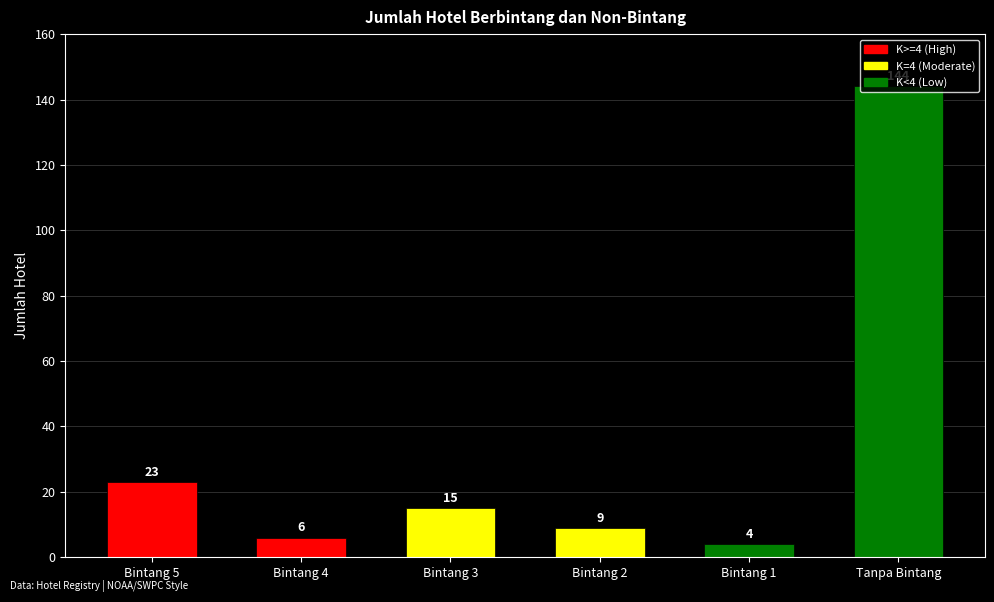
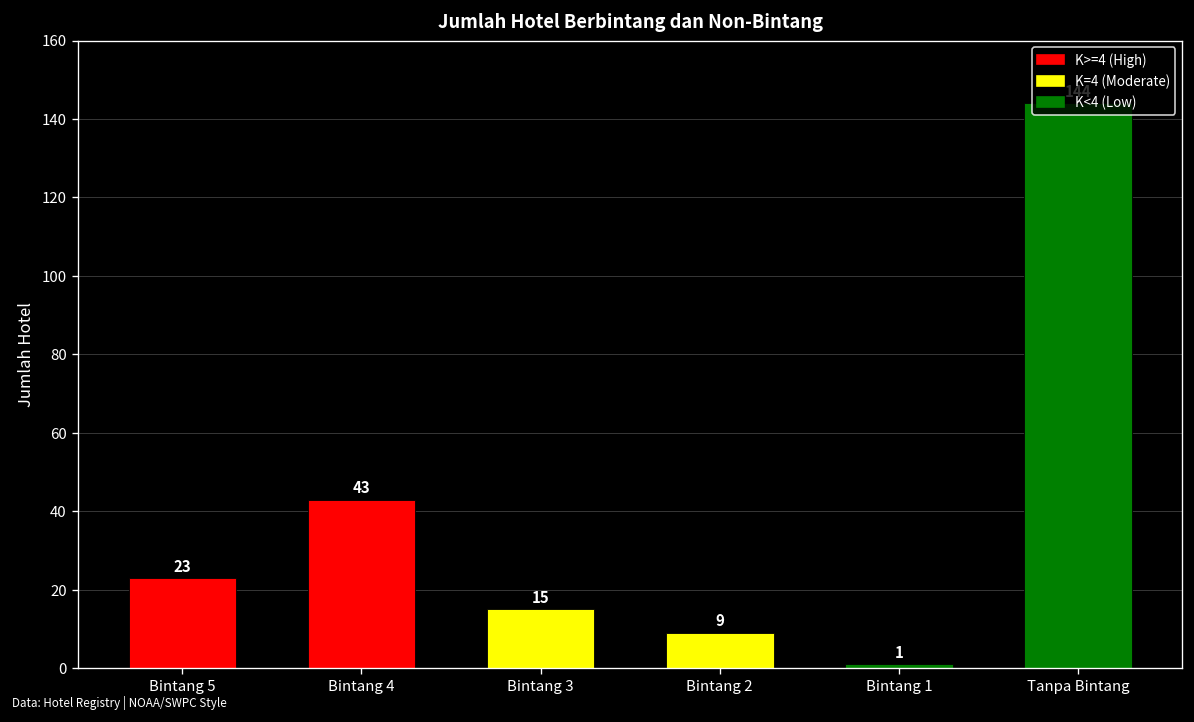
Bintang 4: 6 -> 43
Bintang 1: 4 -> 1
